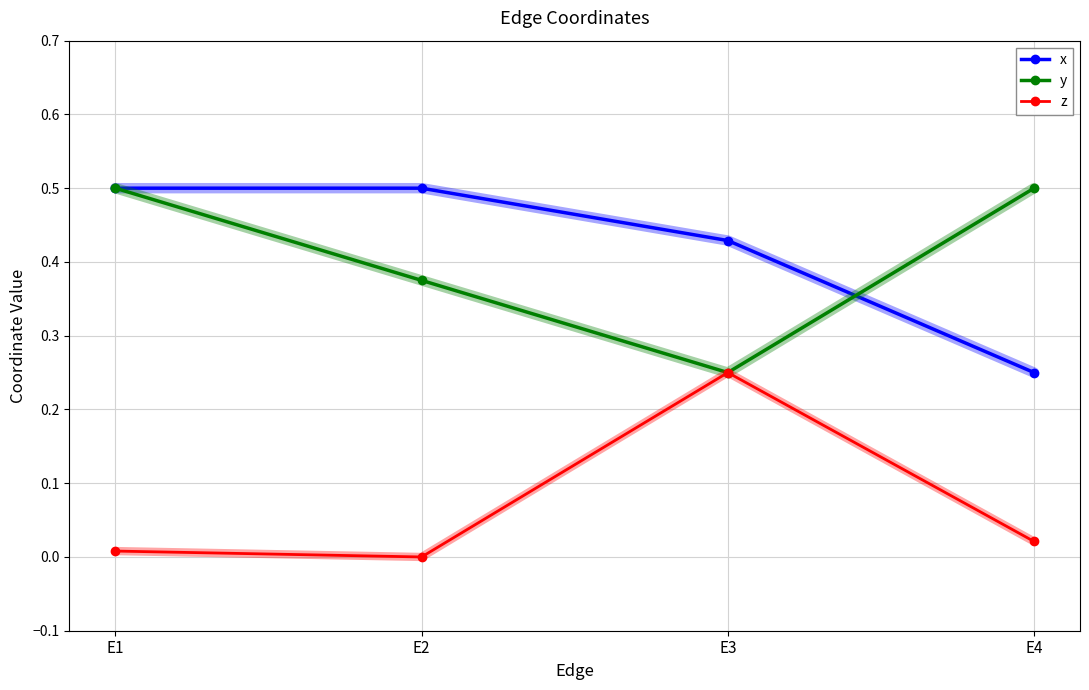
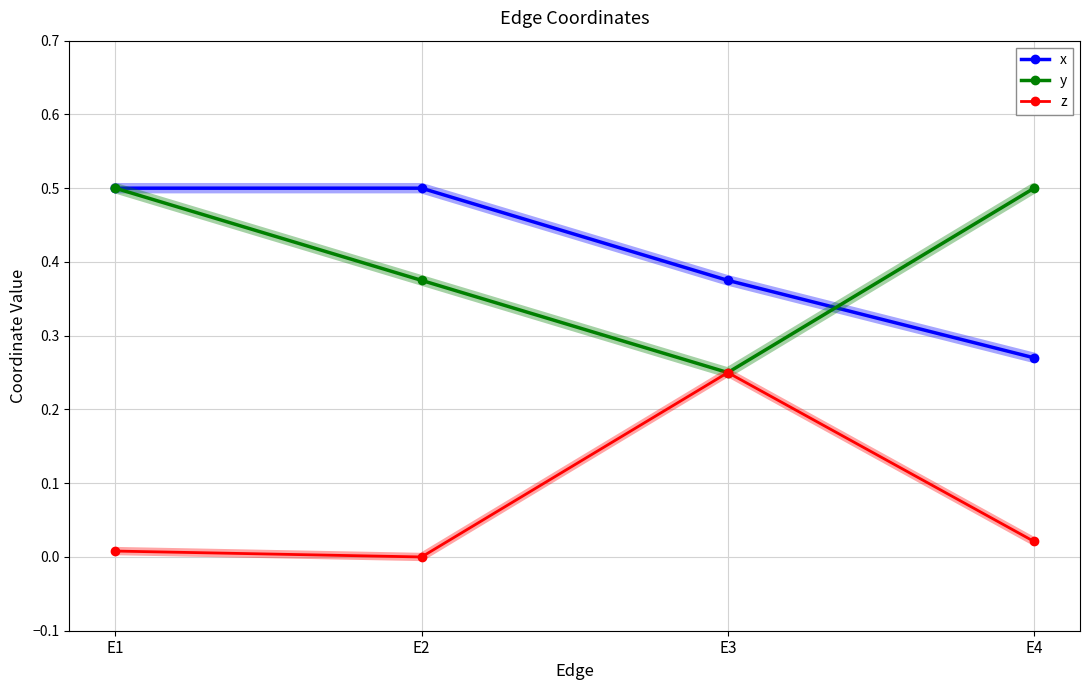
x, E3: 0.43 -> 0.38
x, E4: 0.25 -> 0.27
